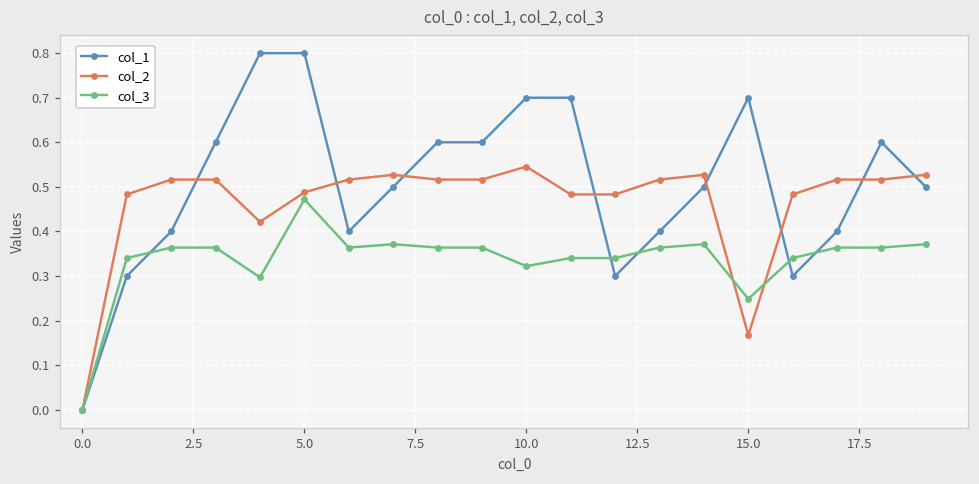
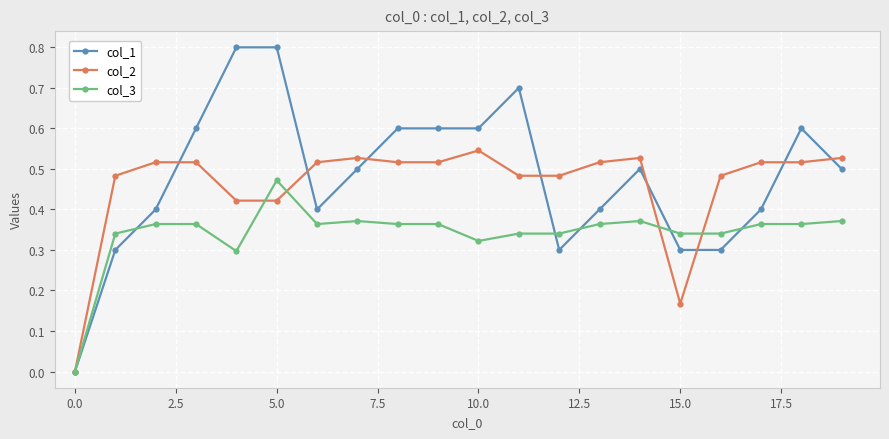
col_2, 5.0: 0.49 -> 0.42
col_1, 10.0: 0.7 -> 0.6
col_1, 15.0: 0.7 -> 0.3
col_3, 15.0: 0.25 -> 0.34
